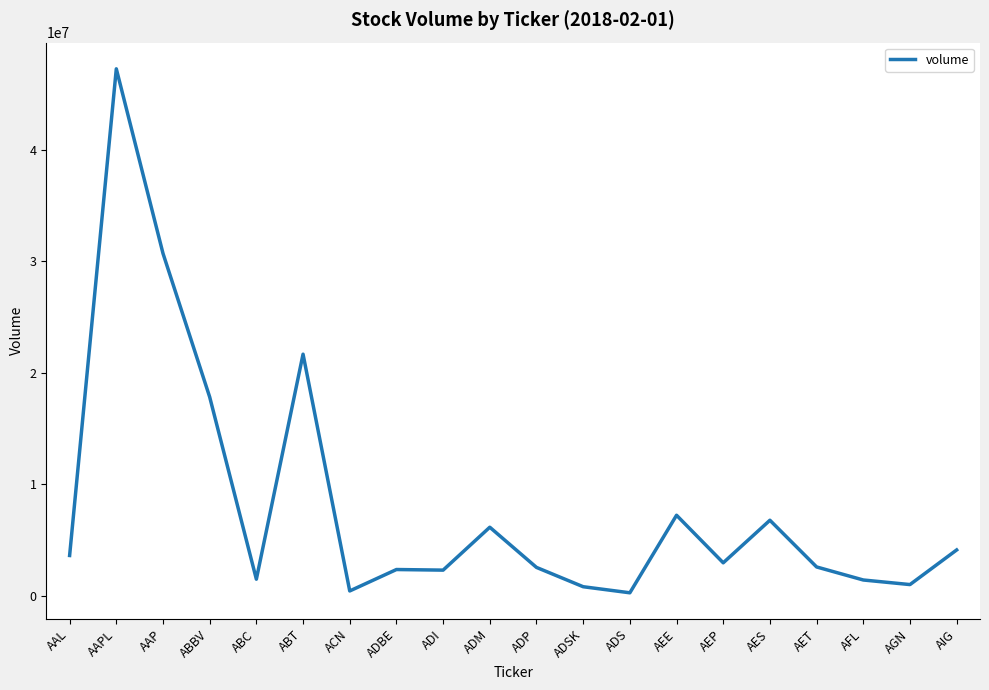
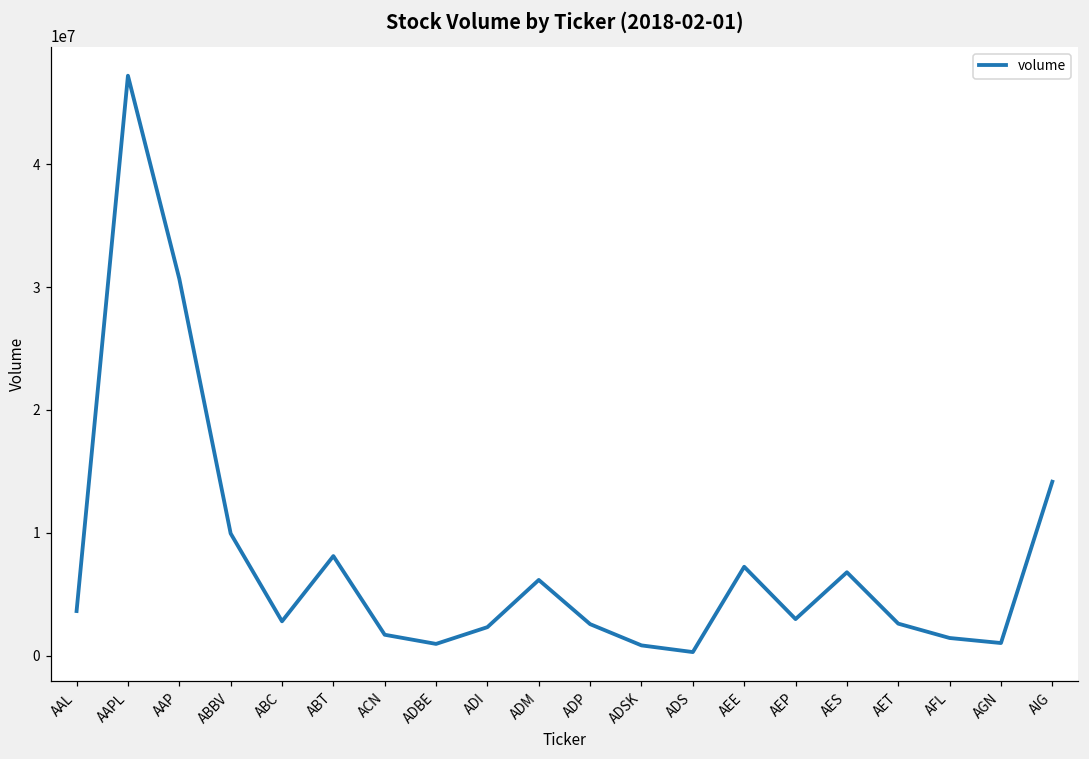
ABBV: 17800000 -> 9900000
ABC: 1500000 -> 2800000
ABT: 21700000 -> 8100000
ACN: 400000 -> 1700000
ADBE: 2400000 -> 900000
AIG: 4100000 -> 14200000
